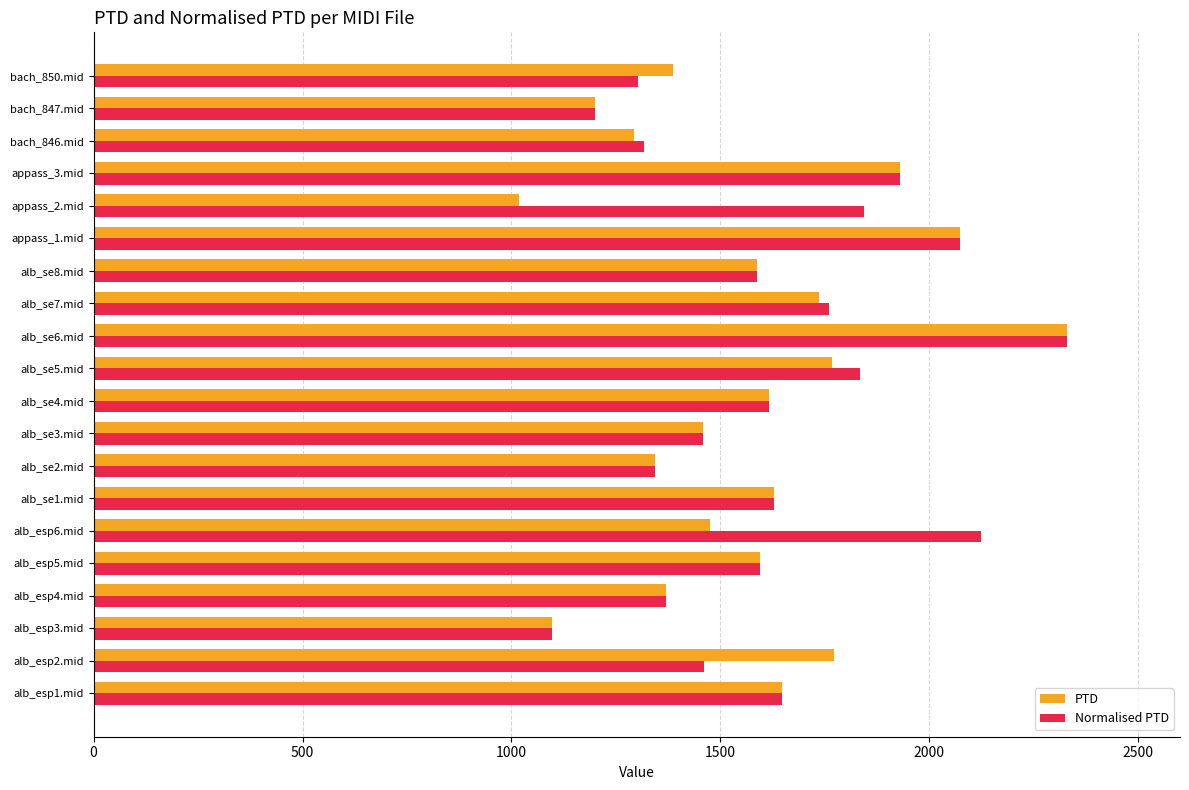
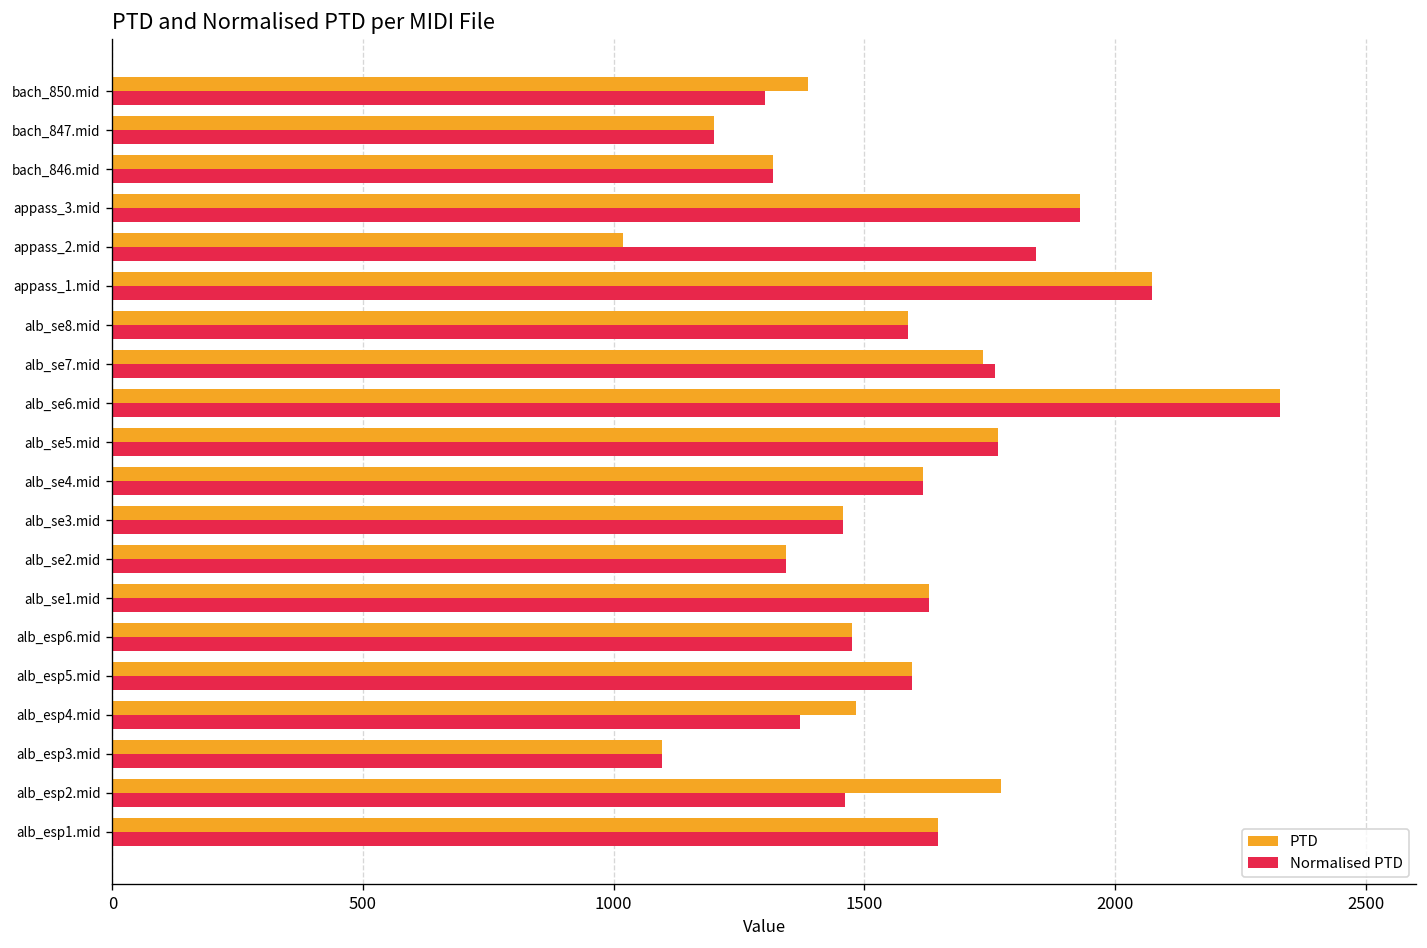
PTD, bach_846.mid: 1290 -> 1320
Normalised PTD, alb_se5.mid: 1840 -> 1770
Normalised PTD, alb_esp6.mid: 2120 -> 1480
PTD, alb_esp4.mid: 1370 -> 1480
